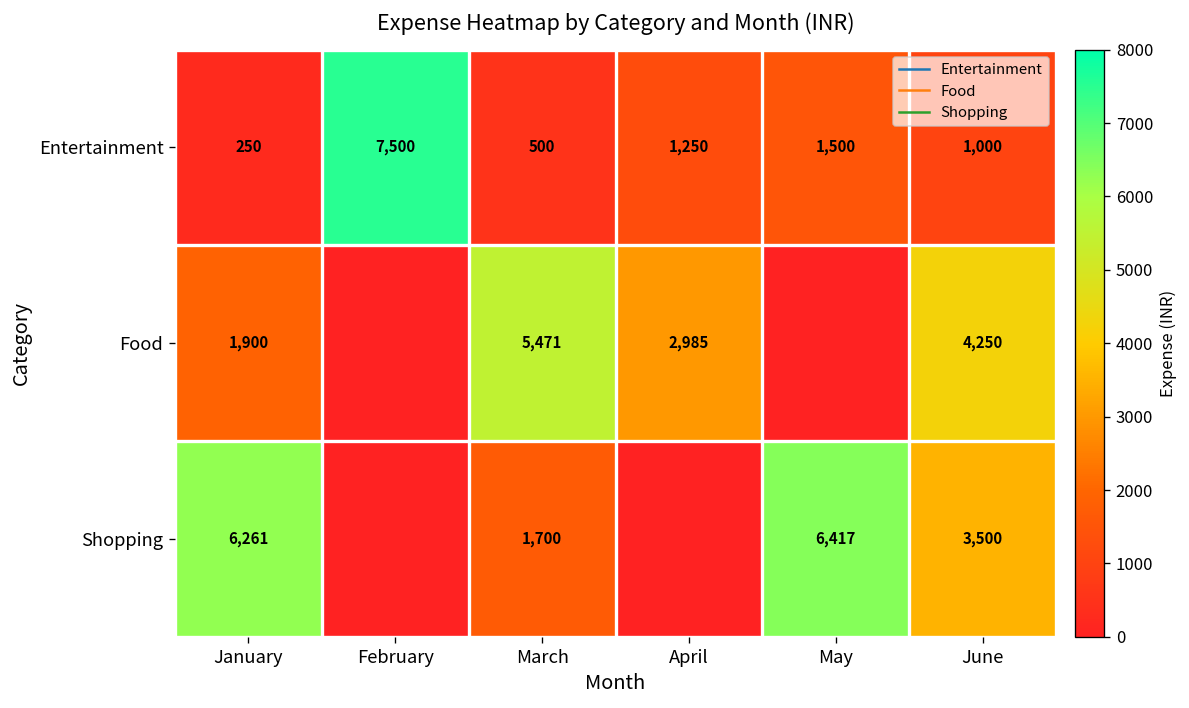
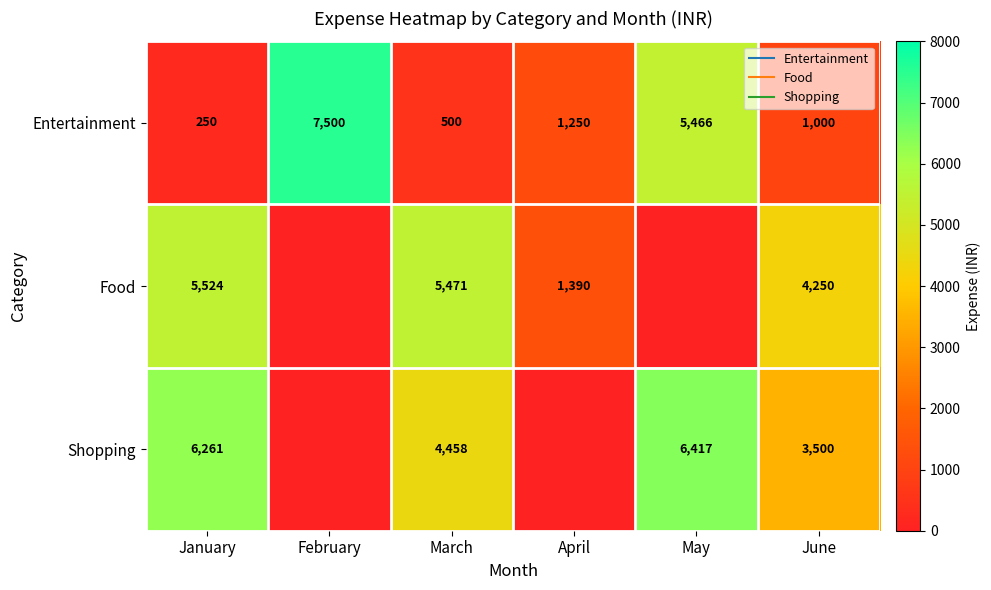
Entertainment, May: 1,500 -> 5,466
Food, January: 1,900 -> 5,524
Food, April: 2,985 -> 1,390
Shopping, March: 1,700 -> 4,458
